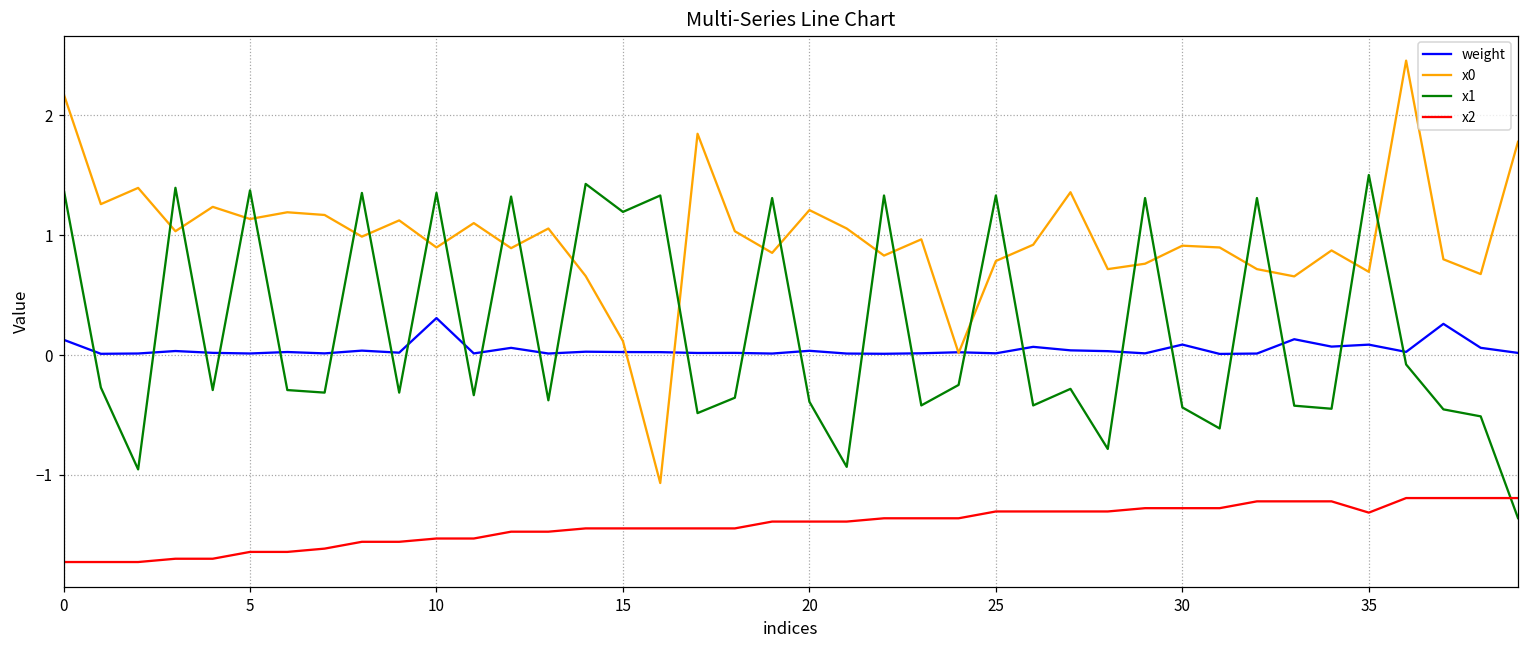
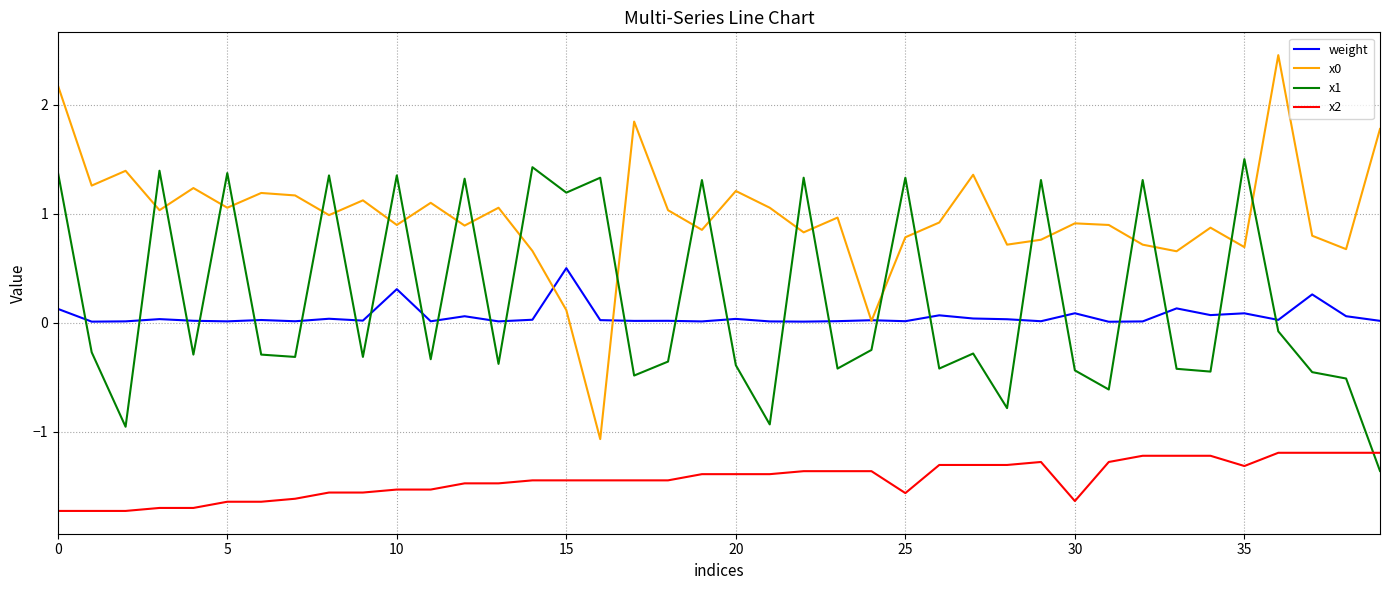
x0, 5: 1.14 -> 1.06
weight, 15: 0.02 -> 0.50
x2, 25: -1.31 -> -1.56
x2, 30: -1.28 -> -1.64
